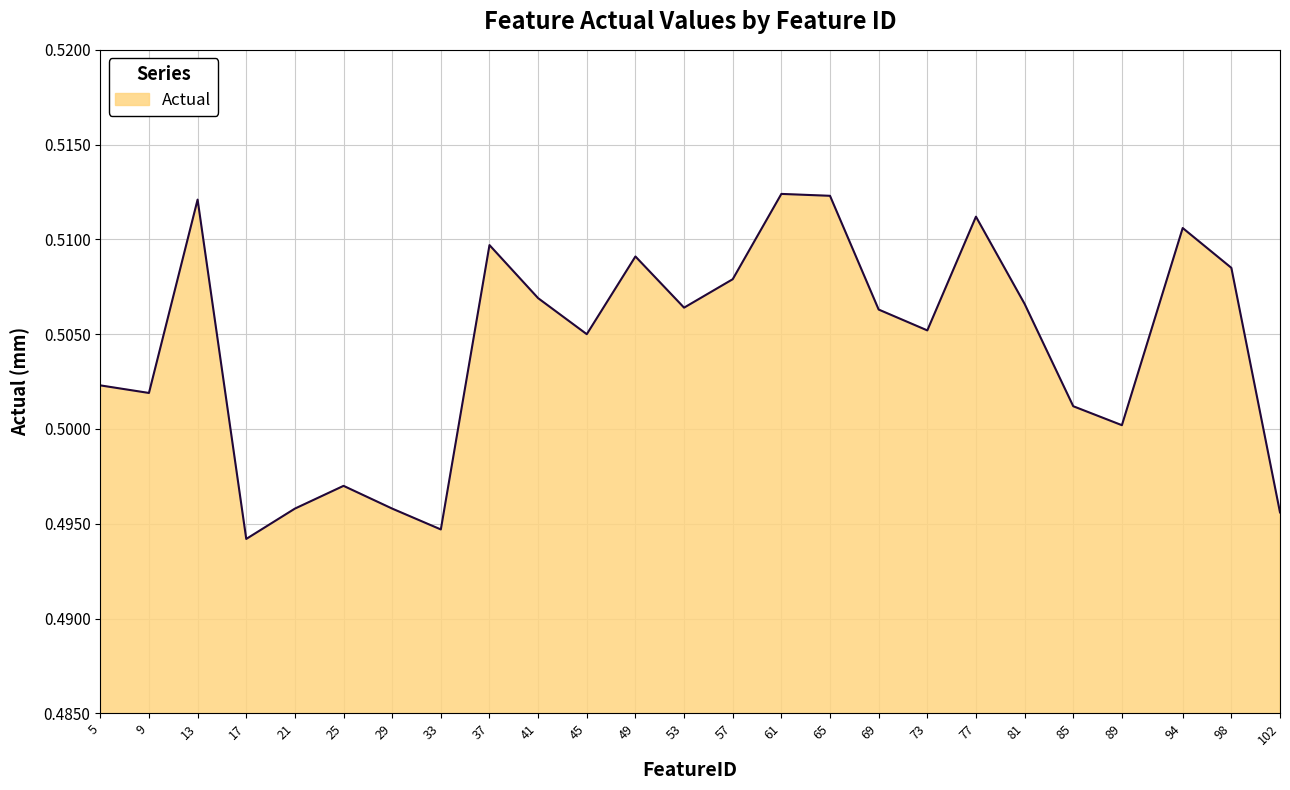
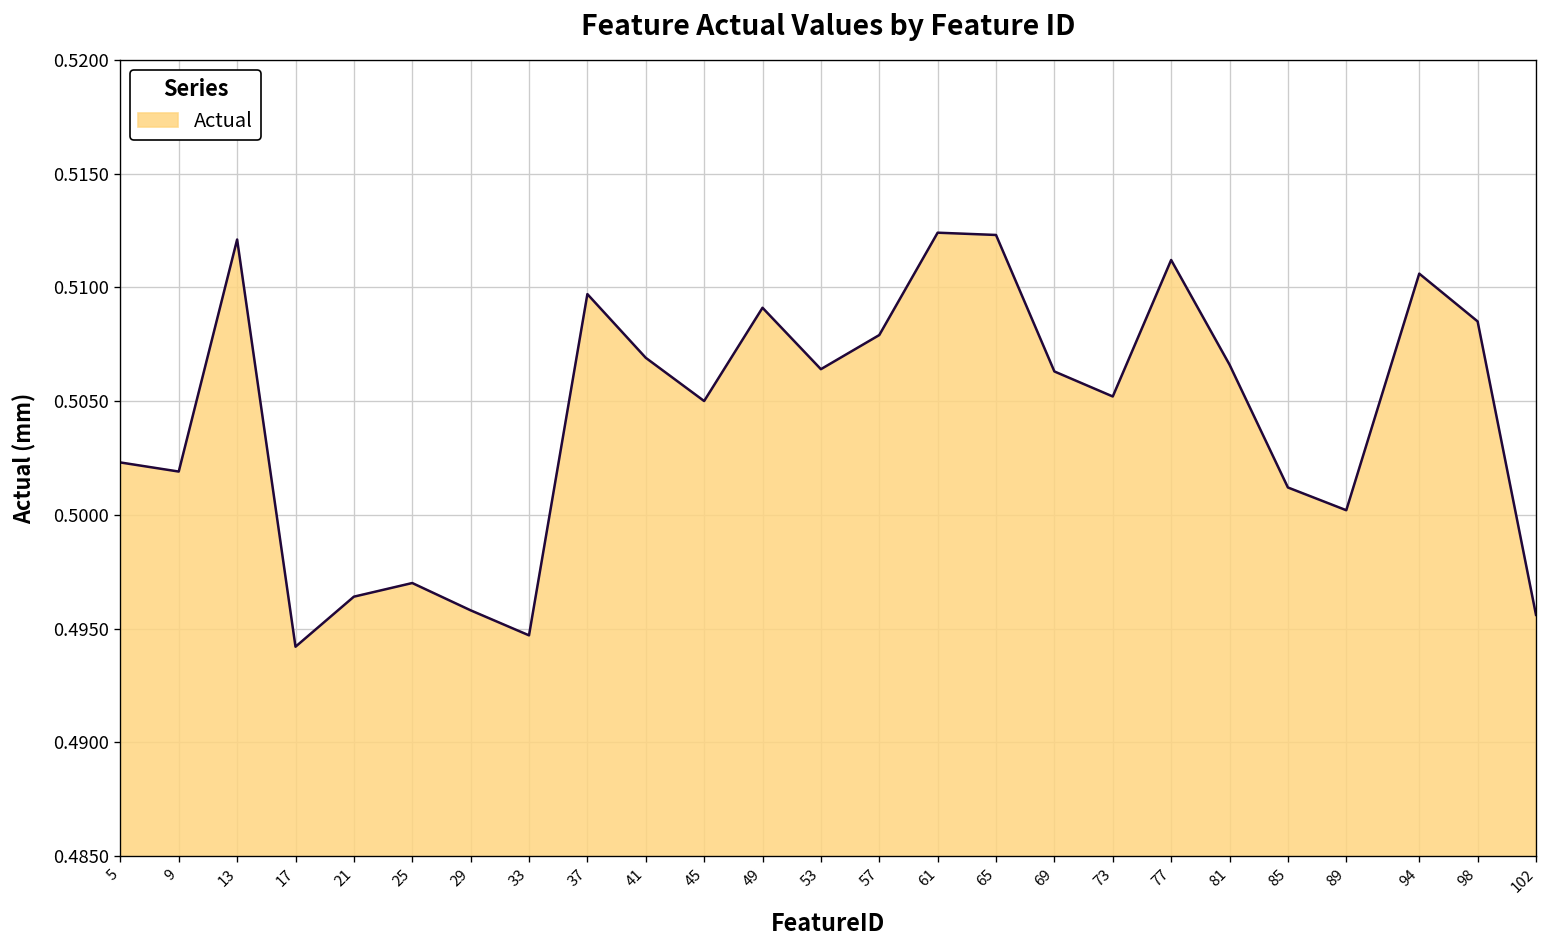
21: 0.4958 -> 0.4964
